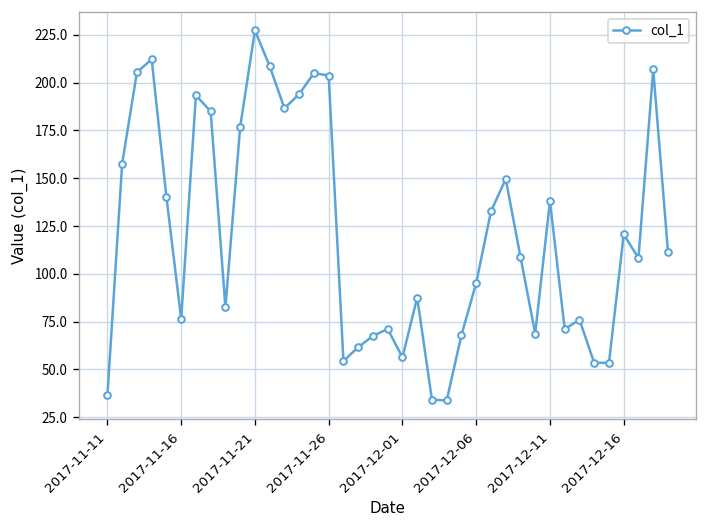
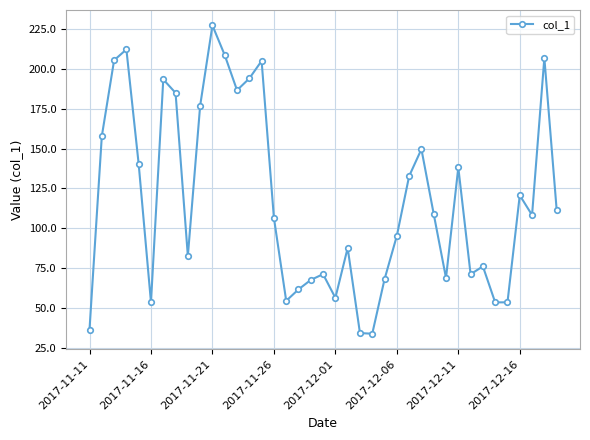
2017-11-16: 76 -> 53
2017-11-26: 204 -> 107
